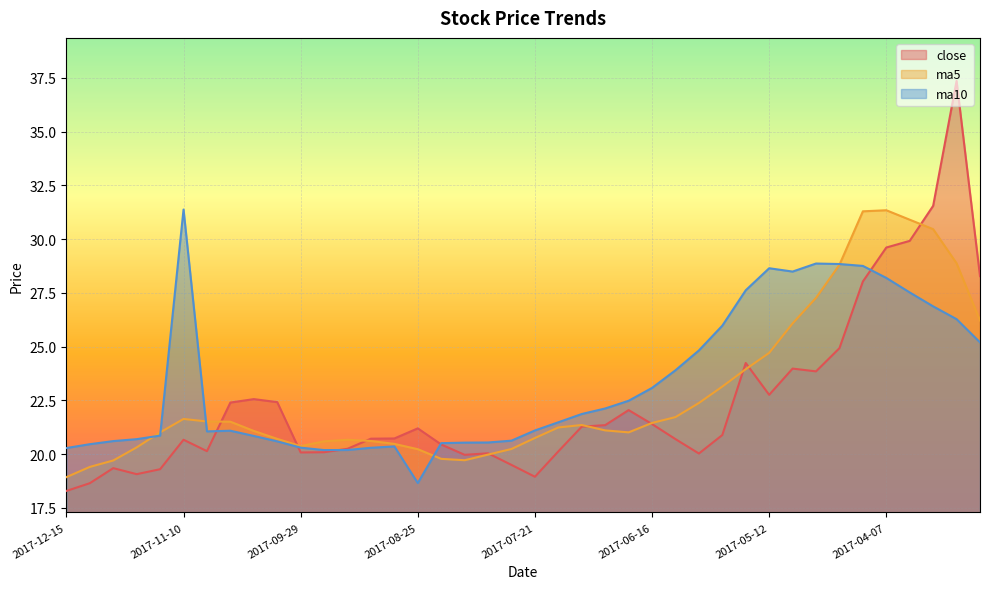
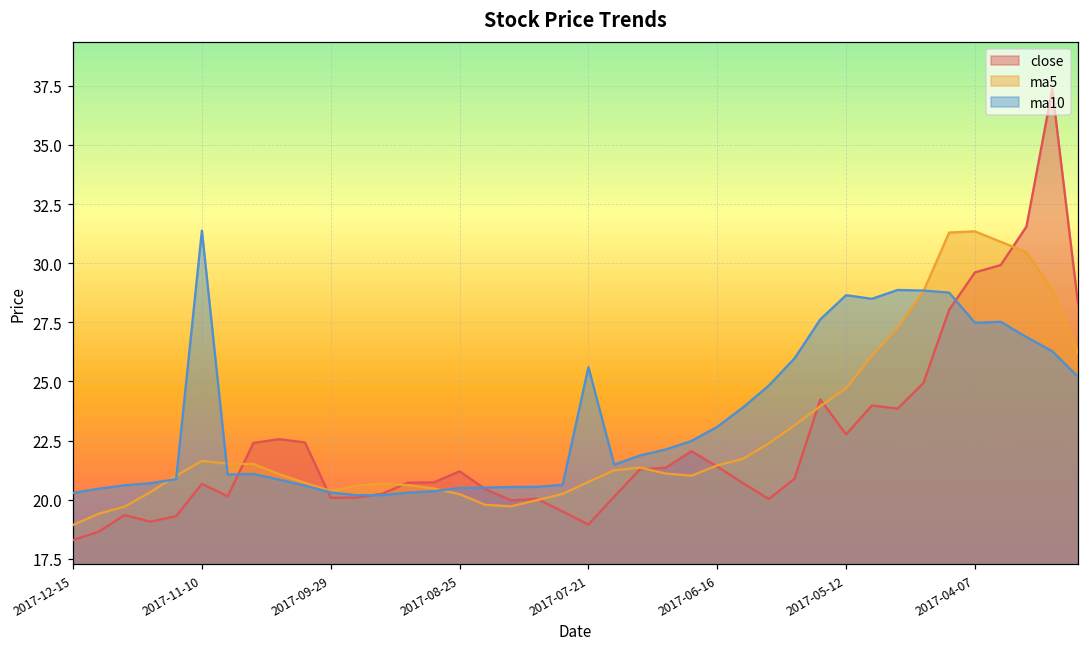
ma10, 2017-08-25: 18.7 -> 20.5
ma10, 2017-07-21: 21.1 -> 25.6
ma10, 2017-04-07: 28.2 -> 27.5
